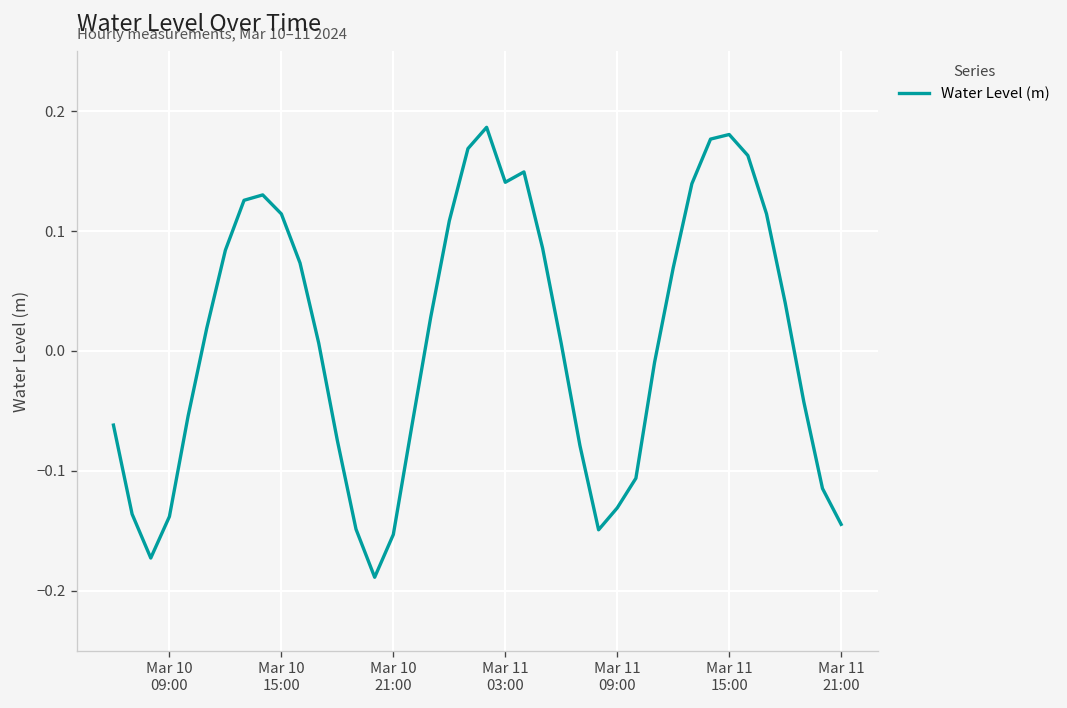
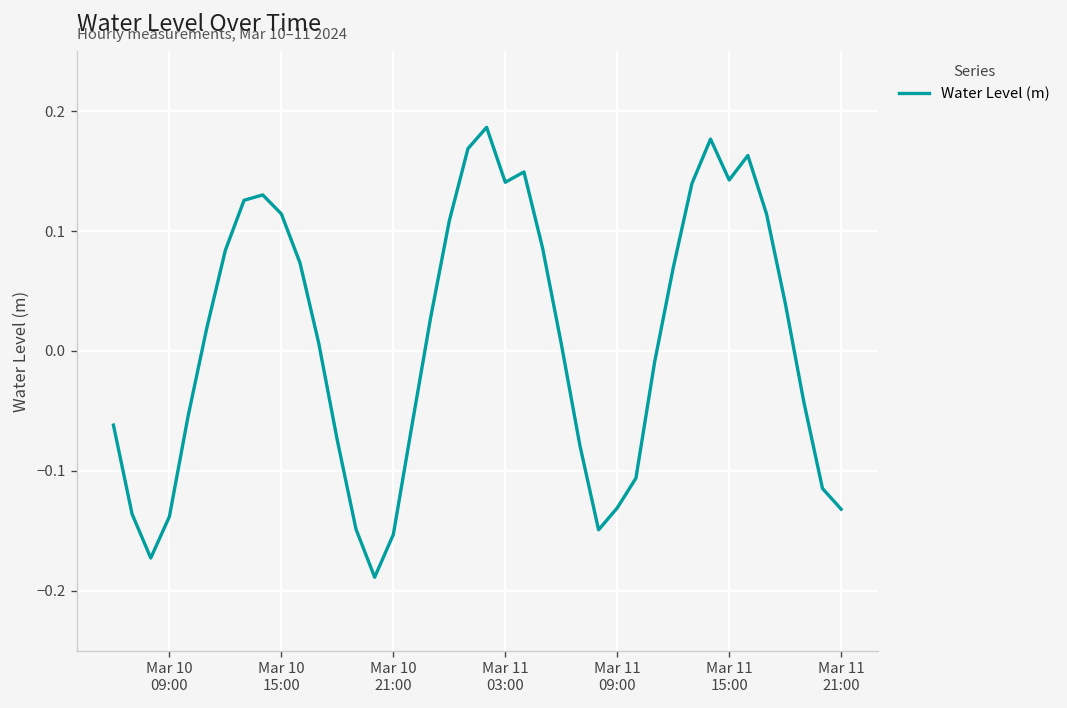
Mar 11 15:00: 0.18 -> 0.14
Mar 11 21:00: -0.14 -> -0.13
